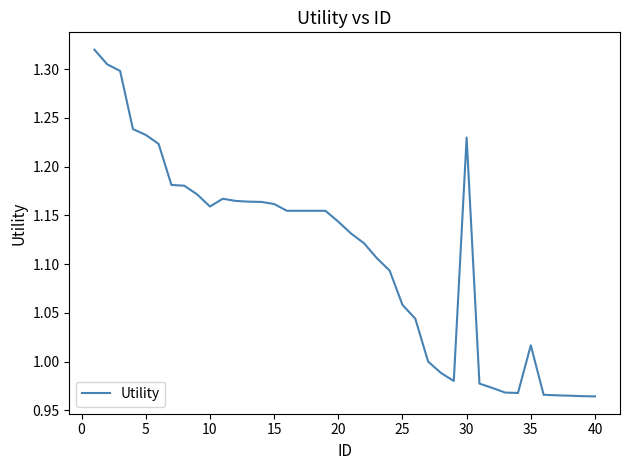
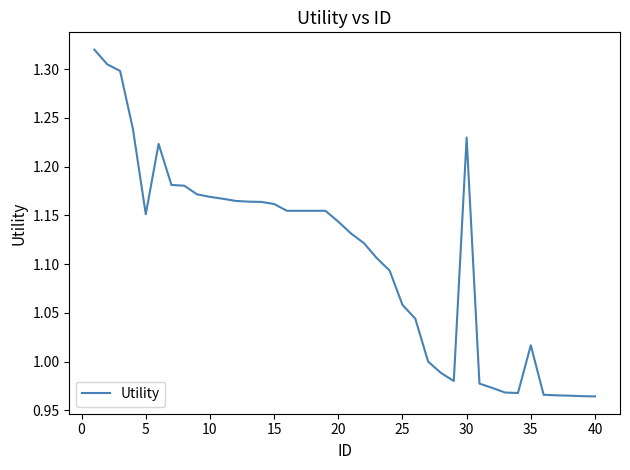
5: 1.23 -> 1.15
10: 1.16 -> 1.17
